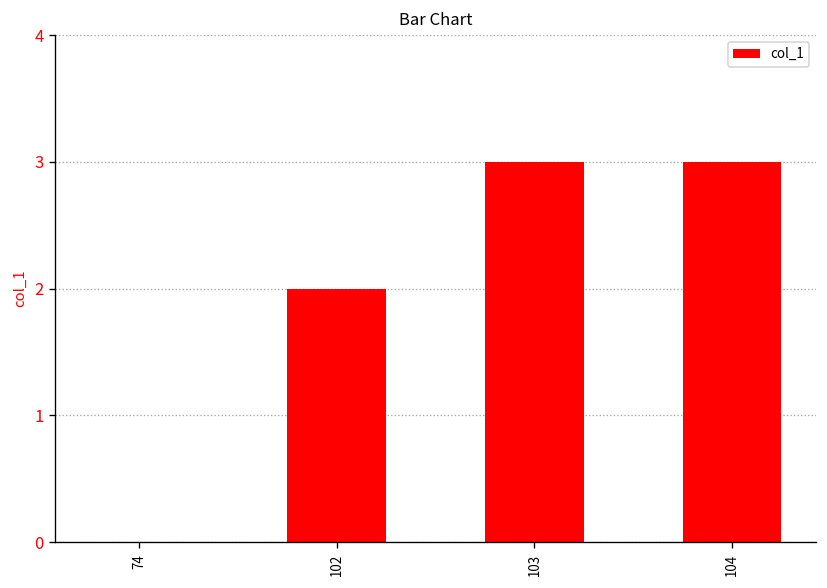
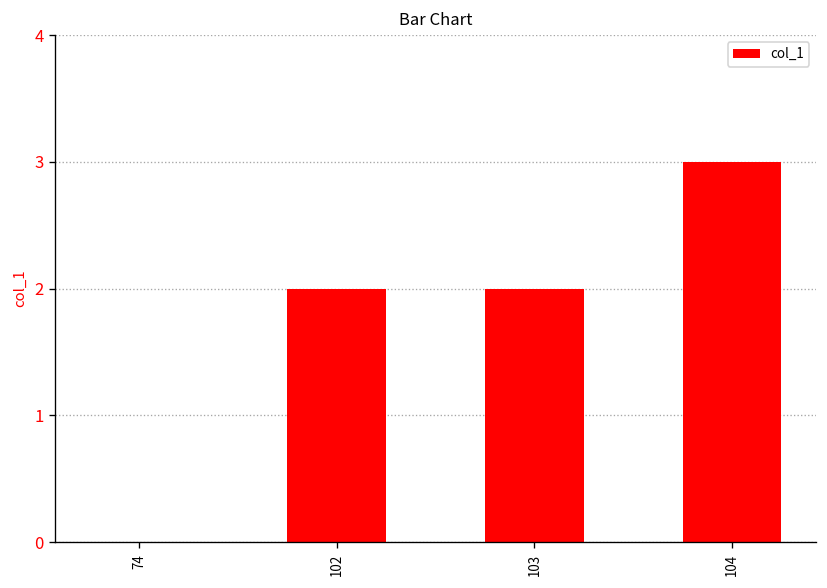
103: 3 -> 2
